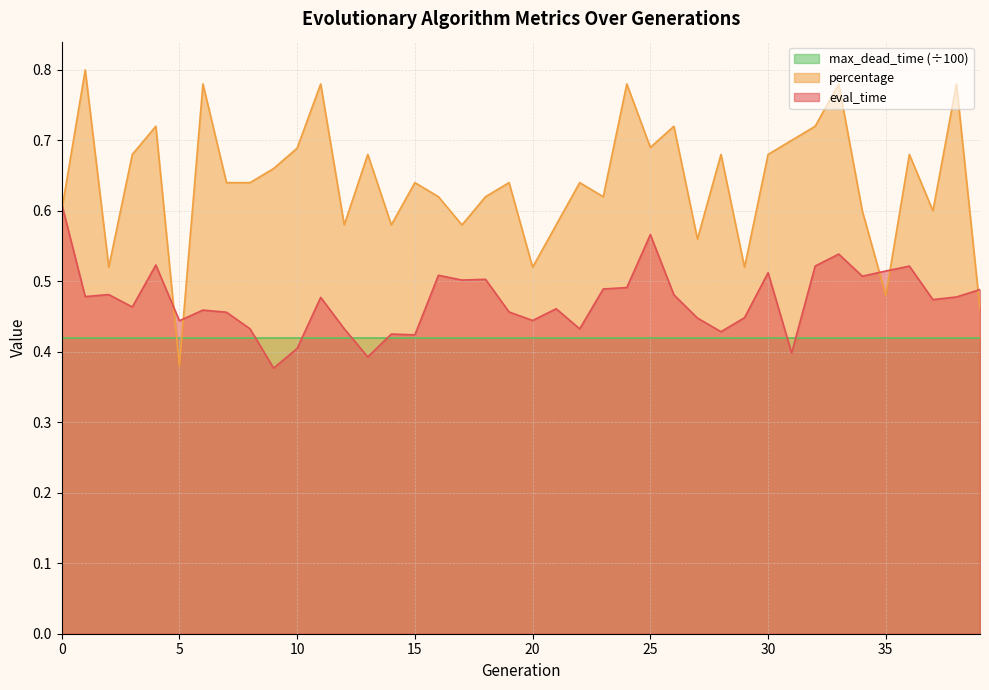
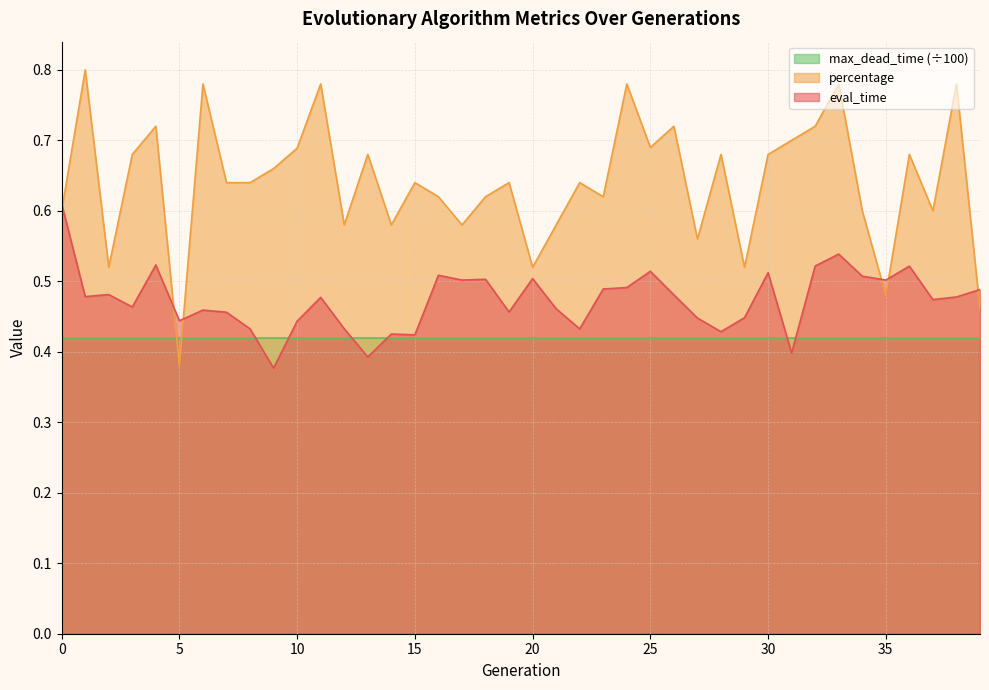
eval_time, 10: 0.40 -> 0.44
eval_time, 20: 0.44 -> 0.50
eval_time, 25: 0.57 -> 0.51
eval_time, 35: 0.51 -> 0.50
